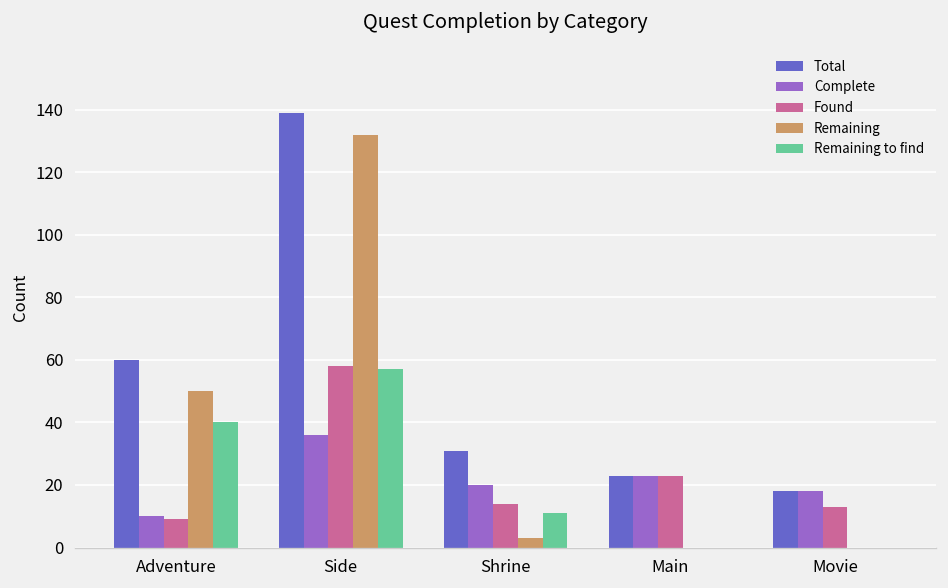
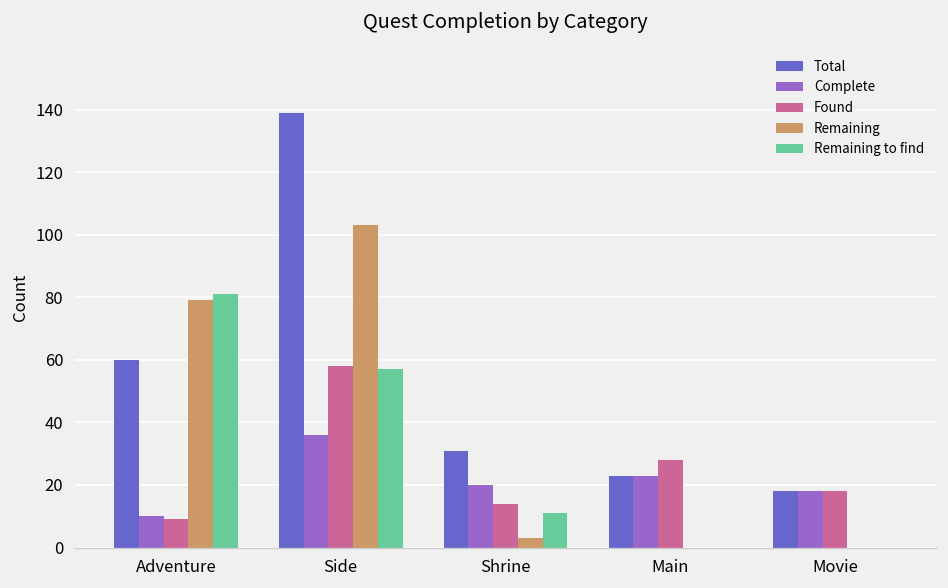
Remaining, Adventure: 50 -> 79
Remaining to find, Adventure: 40 -> 81
Remaining, Side: 132 -> 103
Found, Main: 23 -> 28
Found, Movie: 13 -> 18
